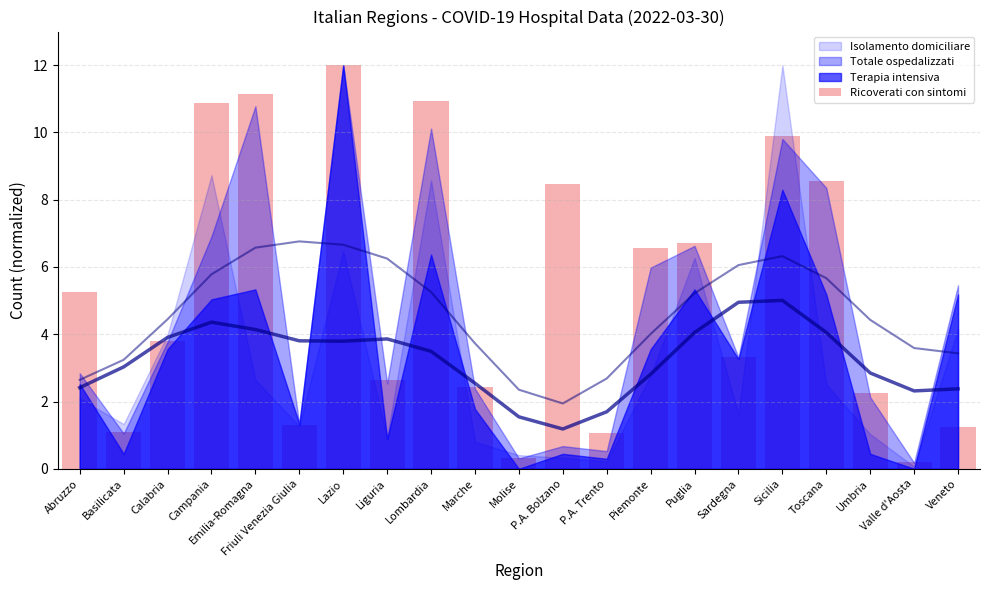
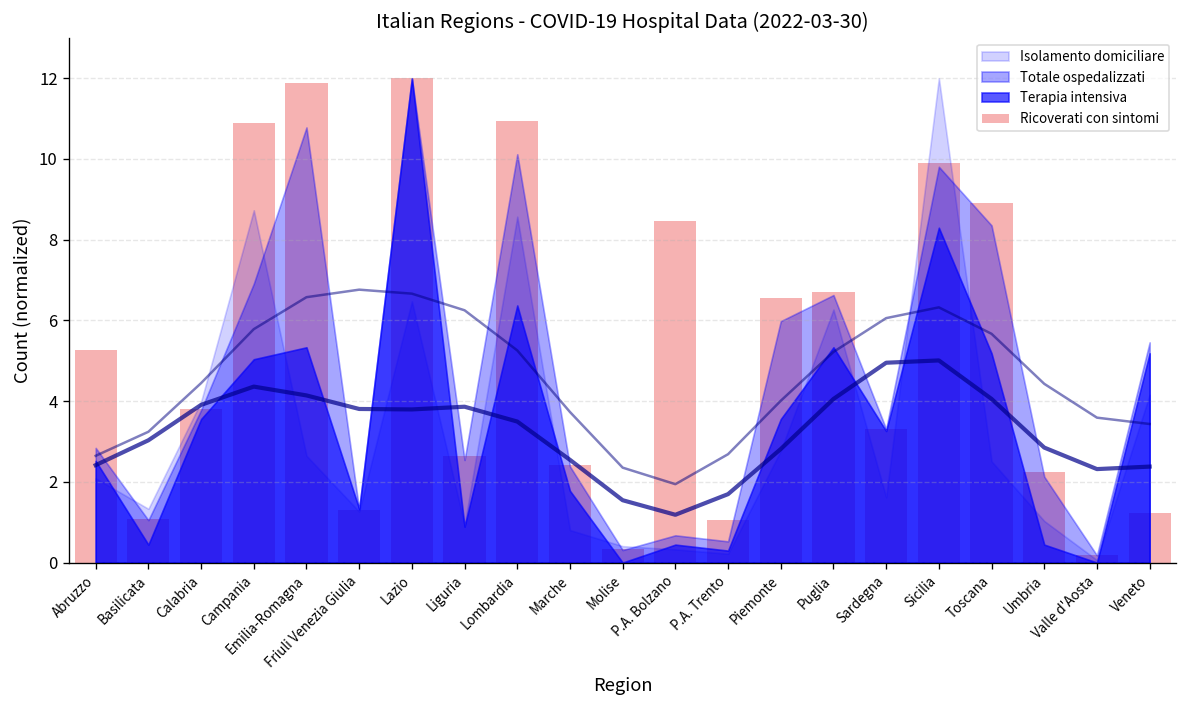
Ricoverati con sintomi, Emilia-Romagna: 11.1 -> 11.9
Ricoverati con sintomi, Toscana: 8.6 -> 8.9
